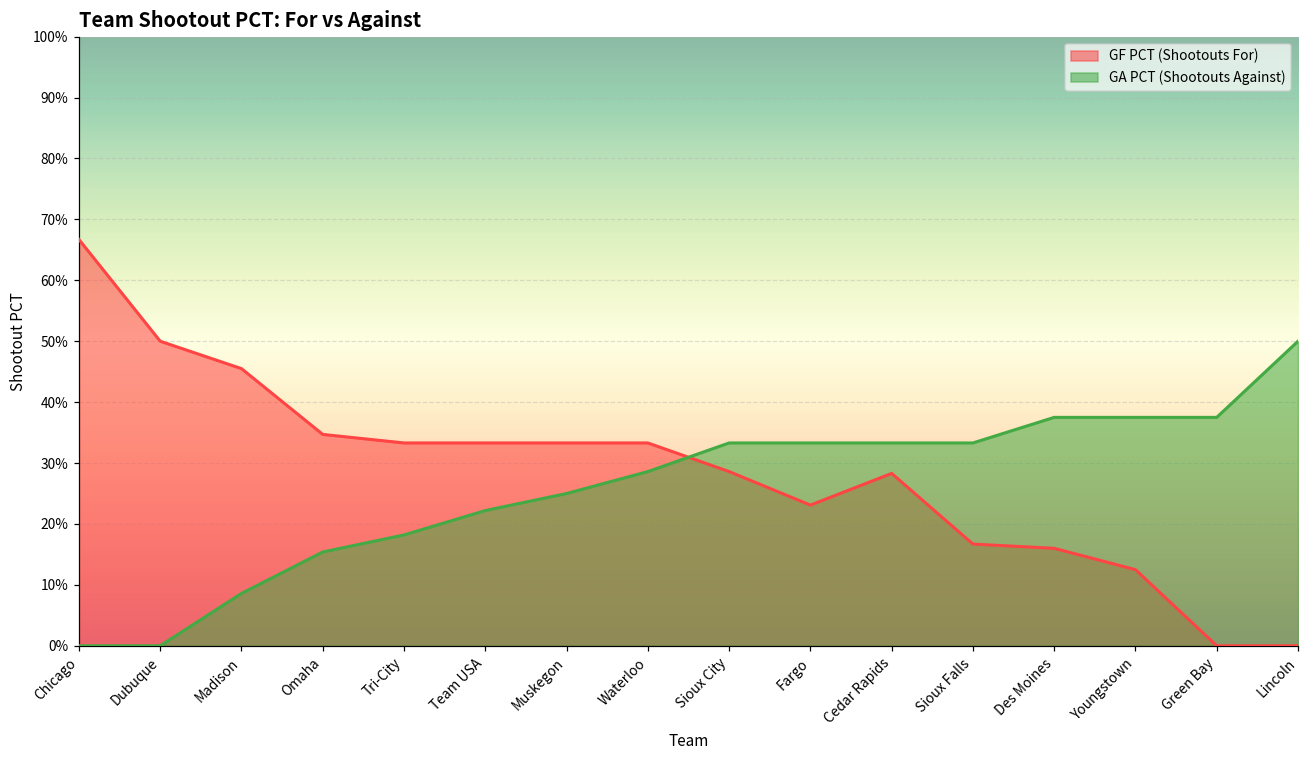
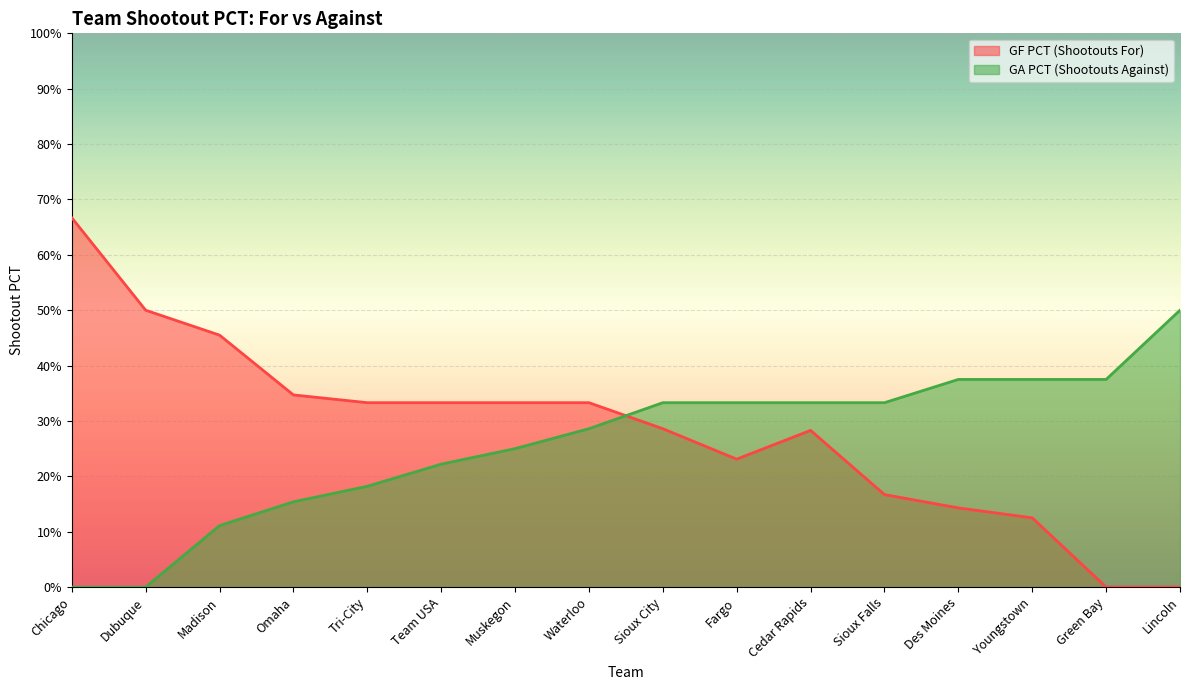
GA PCT (Shootouts Against), Madison: 9% -> 11%
GF PCT (Shootouts For), Des Moines: 16% -> 14%
